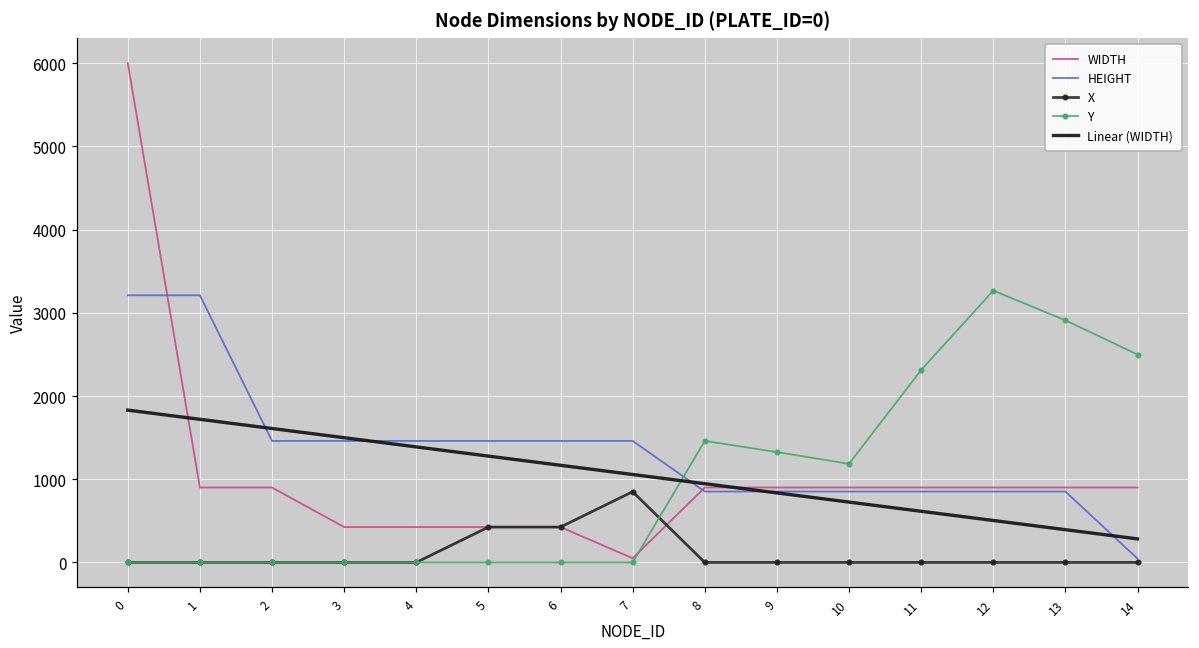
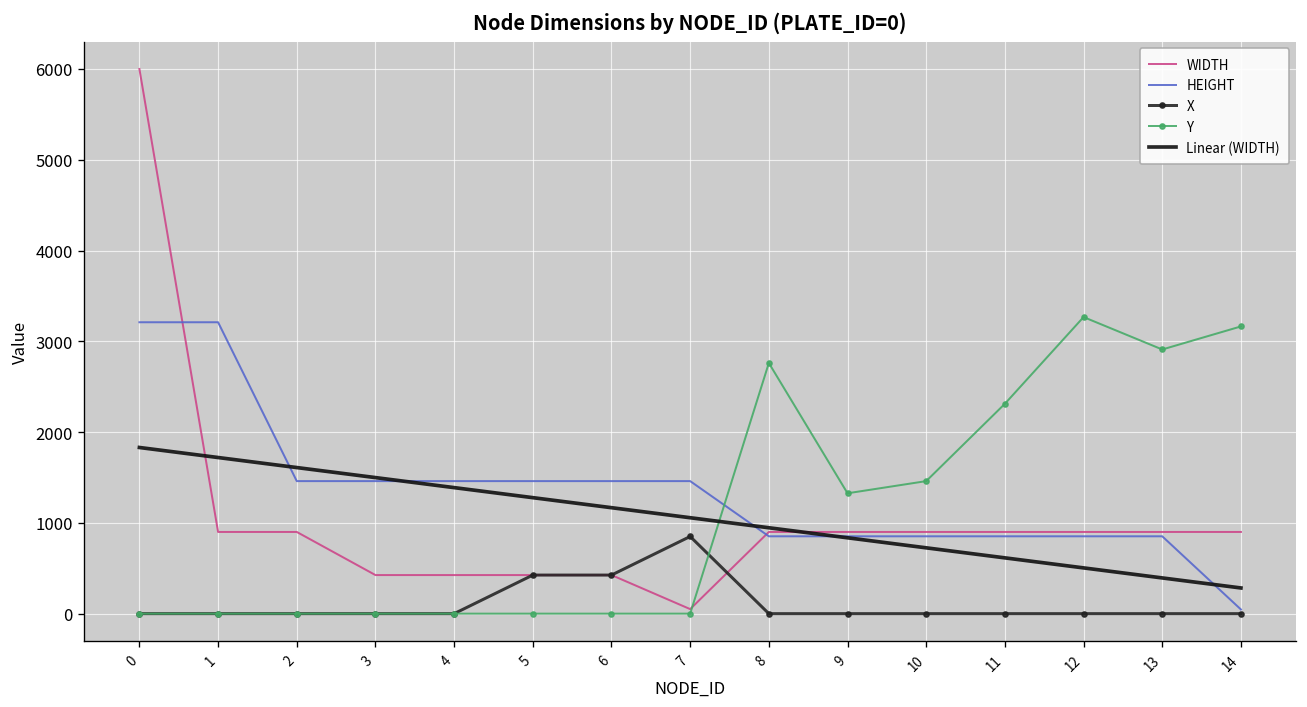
Y, 8: 1500 -> 2800
Y, 10: 1200 -> 1500
Y, 14: 2500 -> 3200
